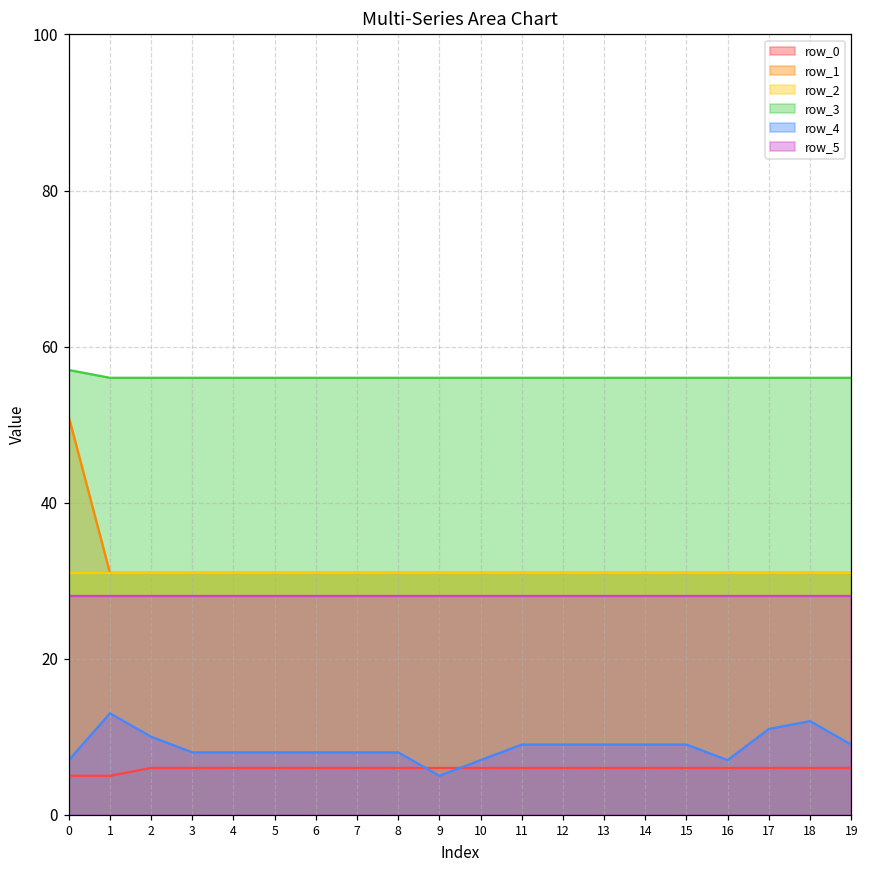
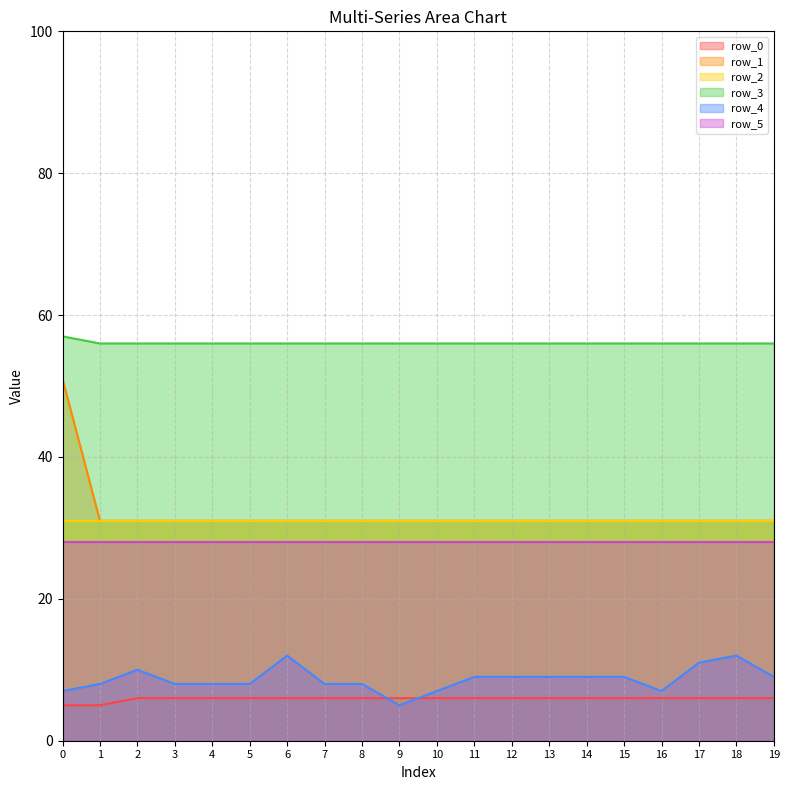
row_4, 1: 13 -> 8
row_4, 6: 8 -> 12
